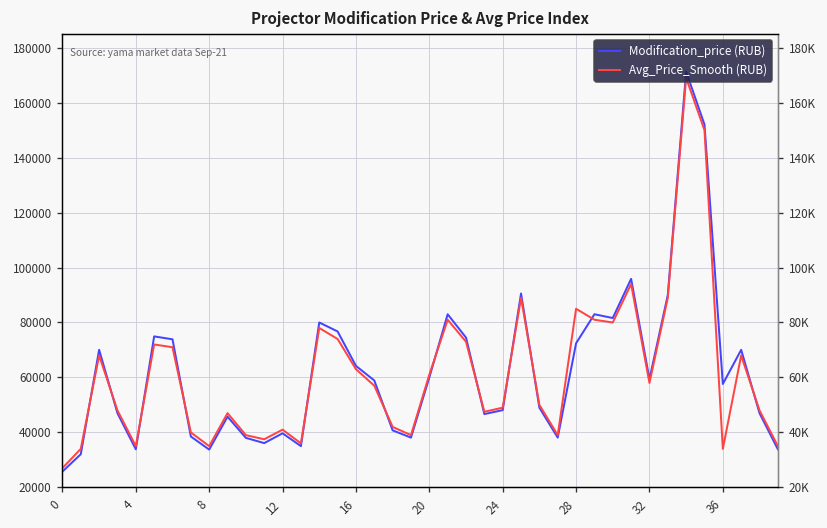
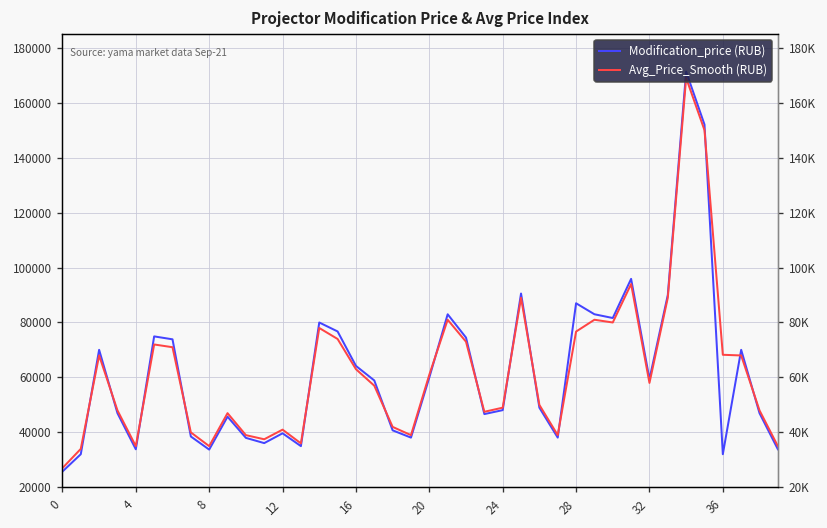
Modification_price (RUB), 28: 72000 -> 87000
Avg_Price_Smooth (RUB), 28: 85000 -> 77000
Modification_price (RUB), 36: 58000 -> 32000
Avg_Price_Smooth (RUB), 36: 34000 -> 68000
